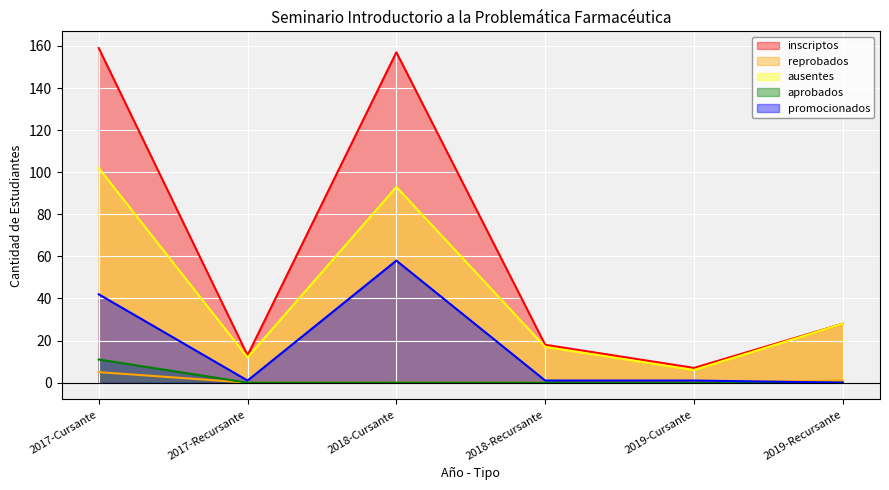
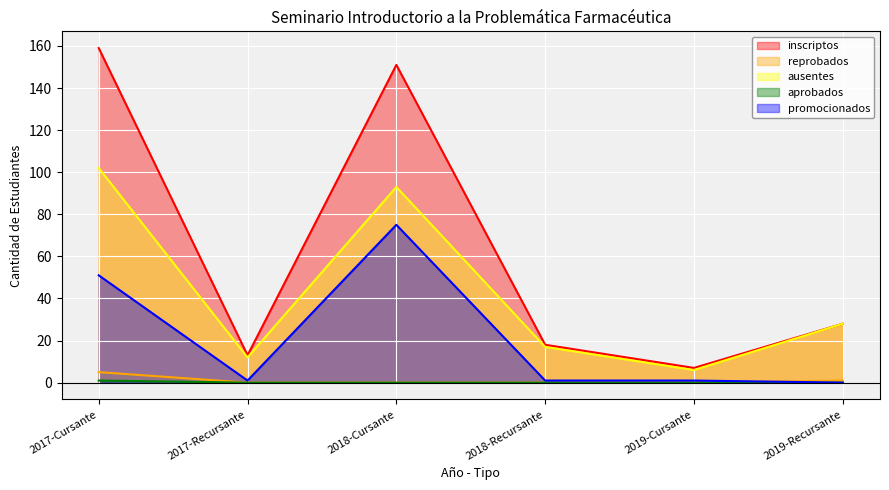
aprobados, 2017-Cursante: 11 -> 1
promocionados, 2017-Cursante: 42 -> 51
inscriptos, 2018-Cursante: 157 -> 151
promocionados, 2018-Cursante: 58 -> 75
